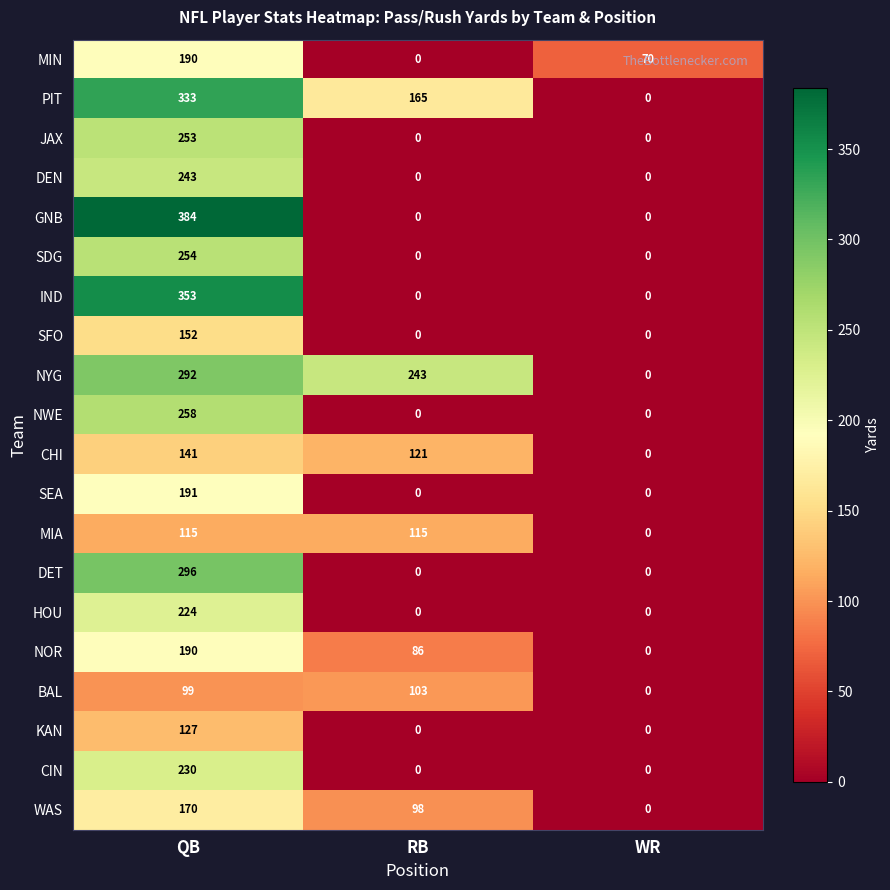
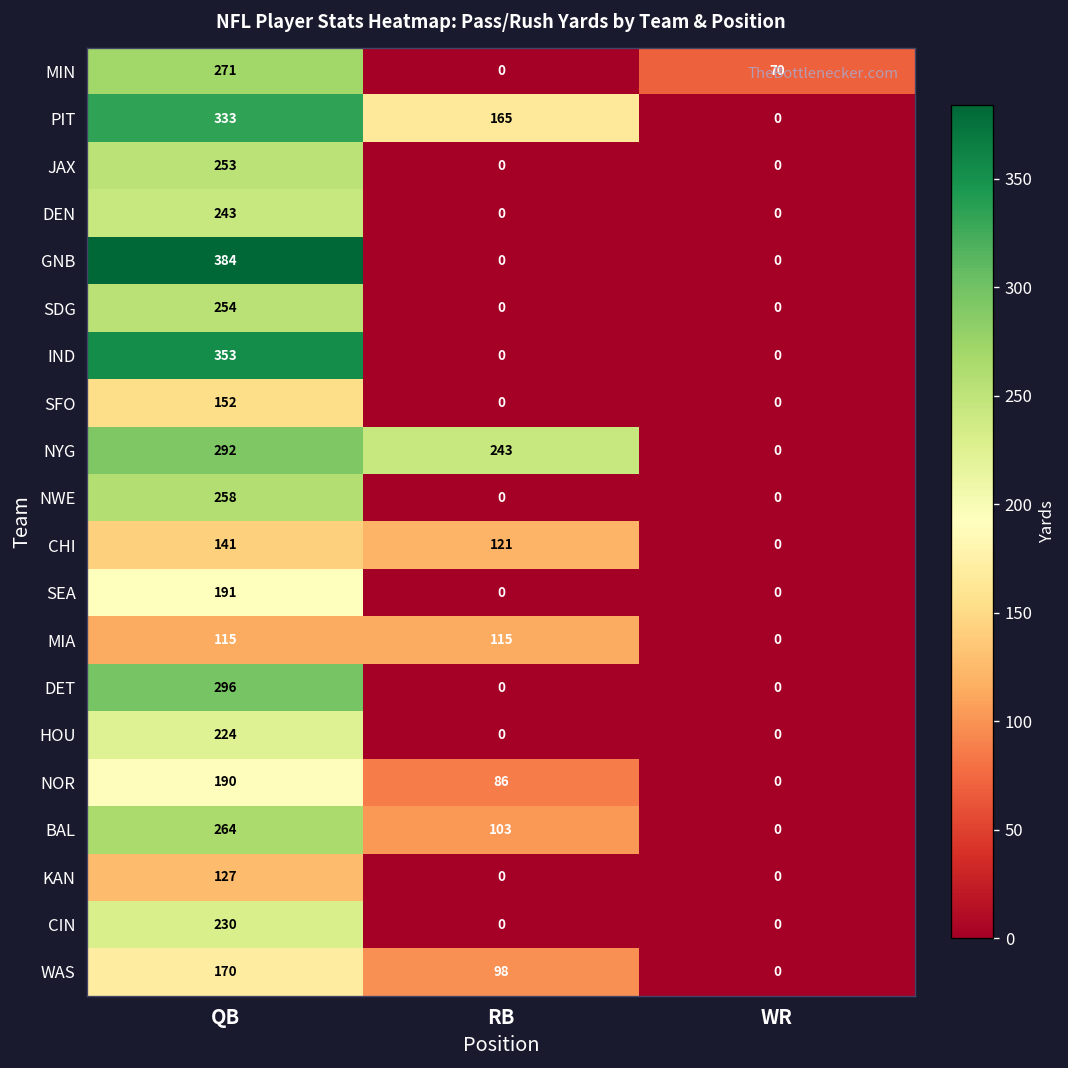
MIN, QB: 190 -> 271
BAL, QB: 99 -> 264
